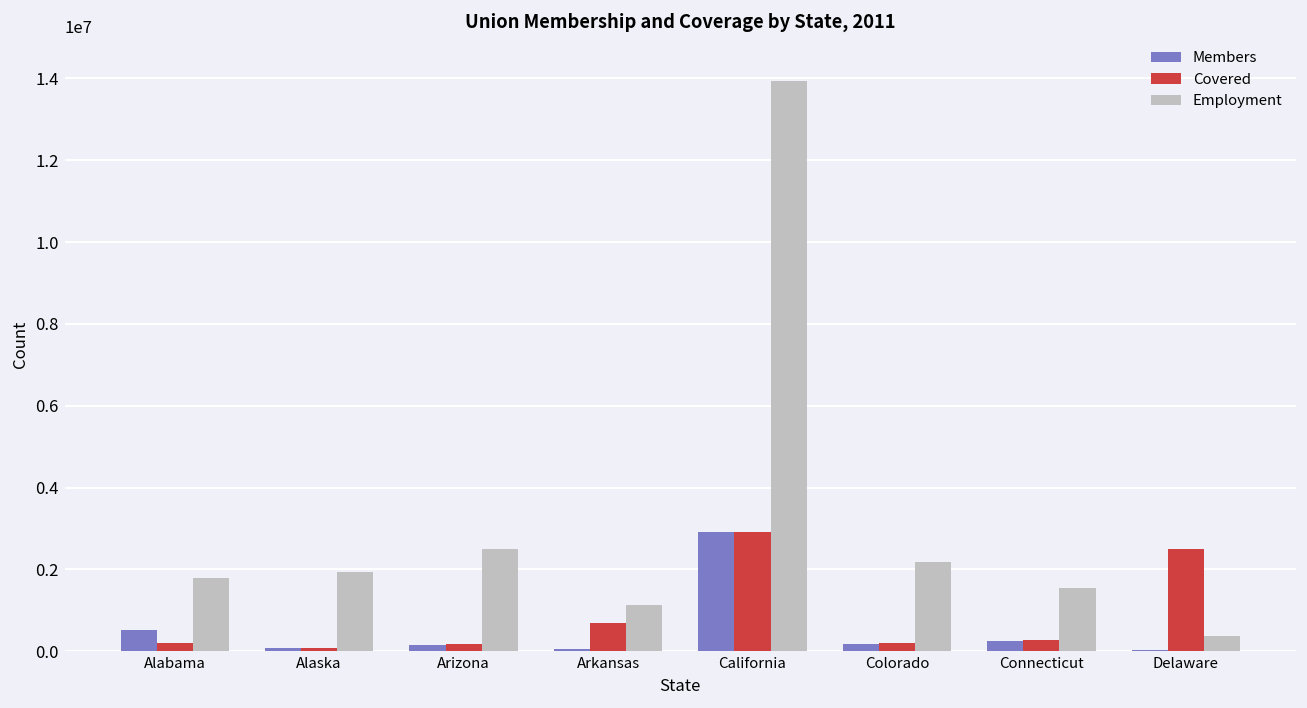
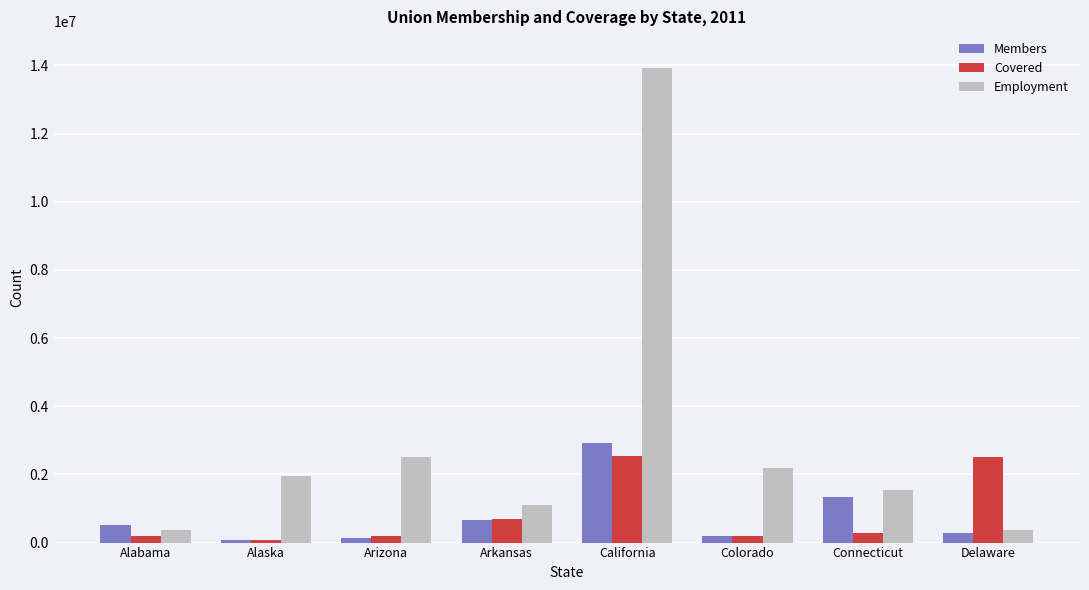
Employment, Alabama: 1800000 -> 400000
Members, Arkansas: 0 -> 700000
Covered, California: 2900000 -> 2500000
Members, Connecticut: 300000 -> 1300000
Members, Delaware: 0 -> 300000
